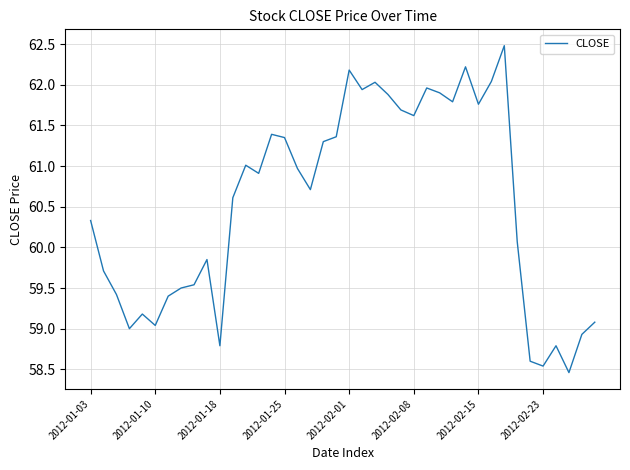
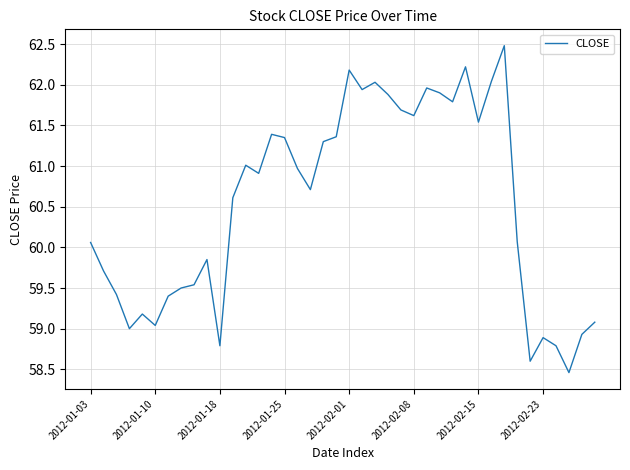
2012-01-03: 60.3 -> 60.1
2012-02-15: 61.8 -> 61.5
2012-02-23: 58.5 -> 58.9
